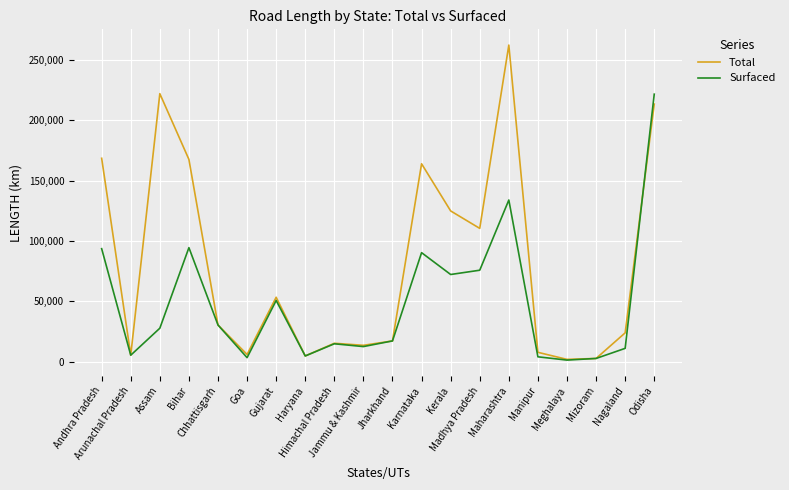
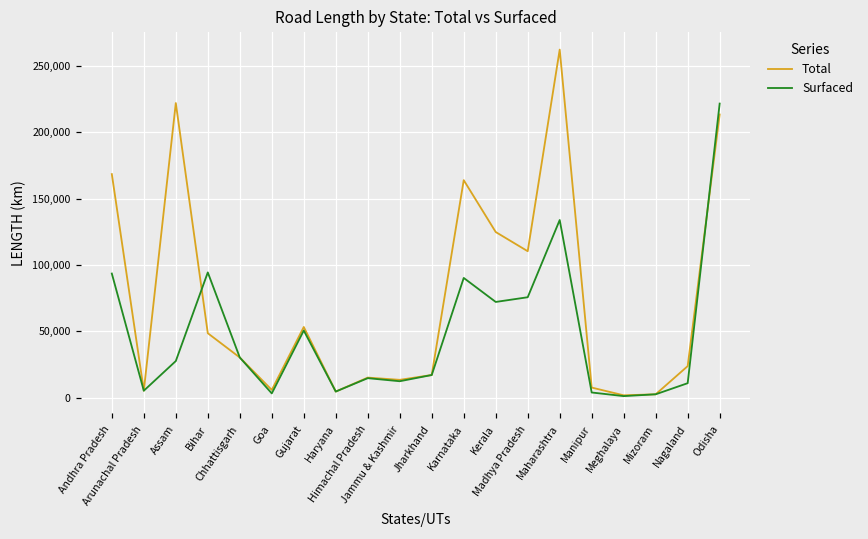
Total, Bihar: 168,000 -> 49,000
